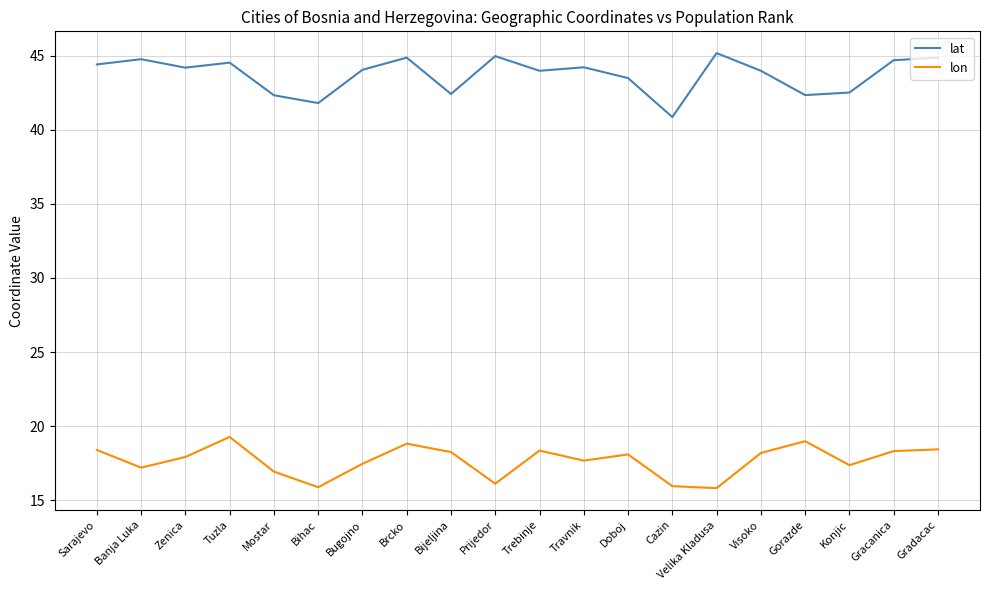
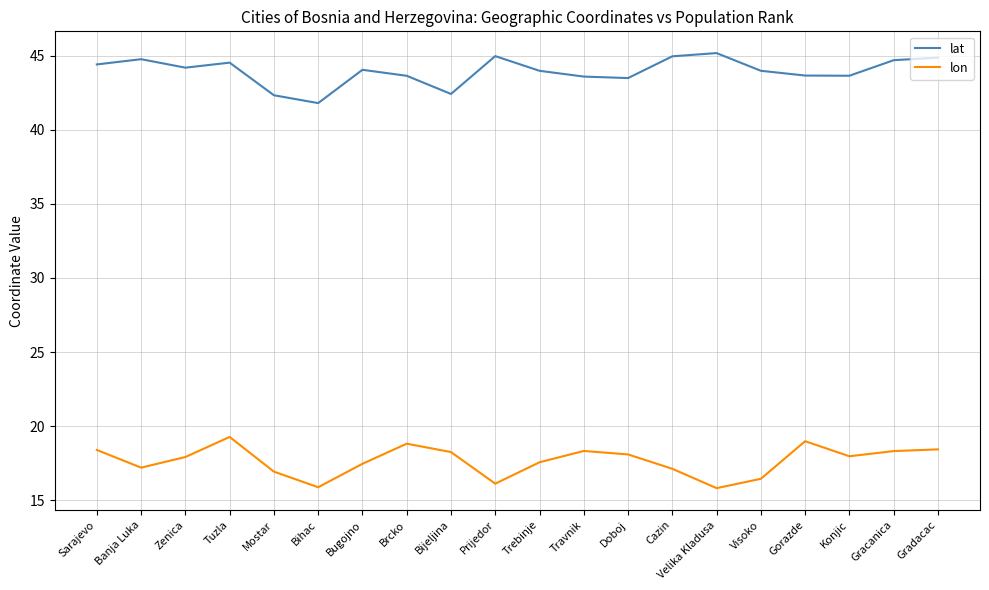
lat, Brcko: 44.9 -> 43.7
lon, Trebinje: 18.3 -> 17.6
lat, Travnik: 44.2 -> 43.6
lon, Travnik: 17.7 -> 18.3
lat, Cazin: 40.9 -> 45.0
lon, Cazin: 15.9 -> 17.1
lon, Visoko: 18.2 -> 16.4
lat, Gorazde: 42.3 -> 43.7
lat, Konjic: 42.5 -> 43.7
lon, Konjic: 17.4 -> 18.0
